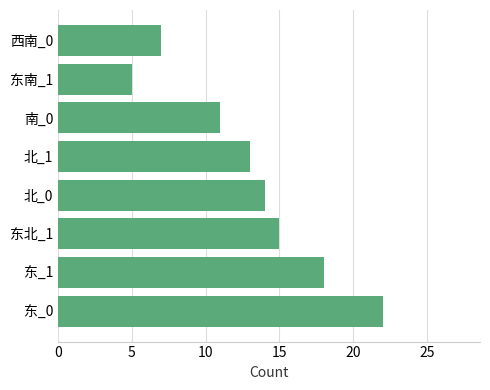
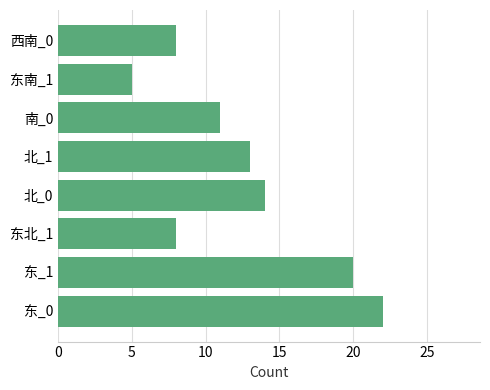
西南_0: 7 -> 8
东北_1: 15 -> 8
东_1: 18 -> 20
